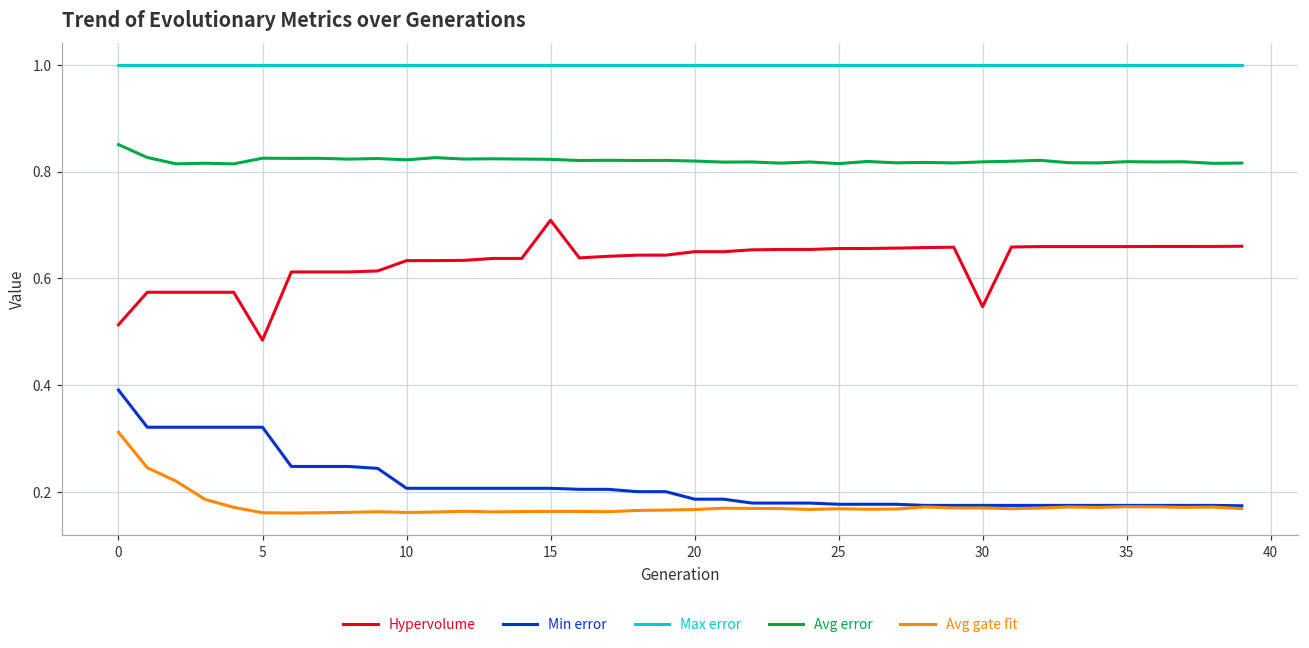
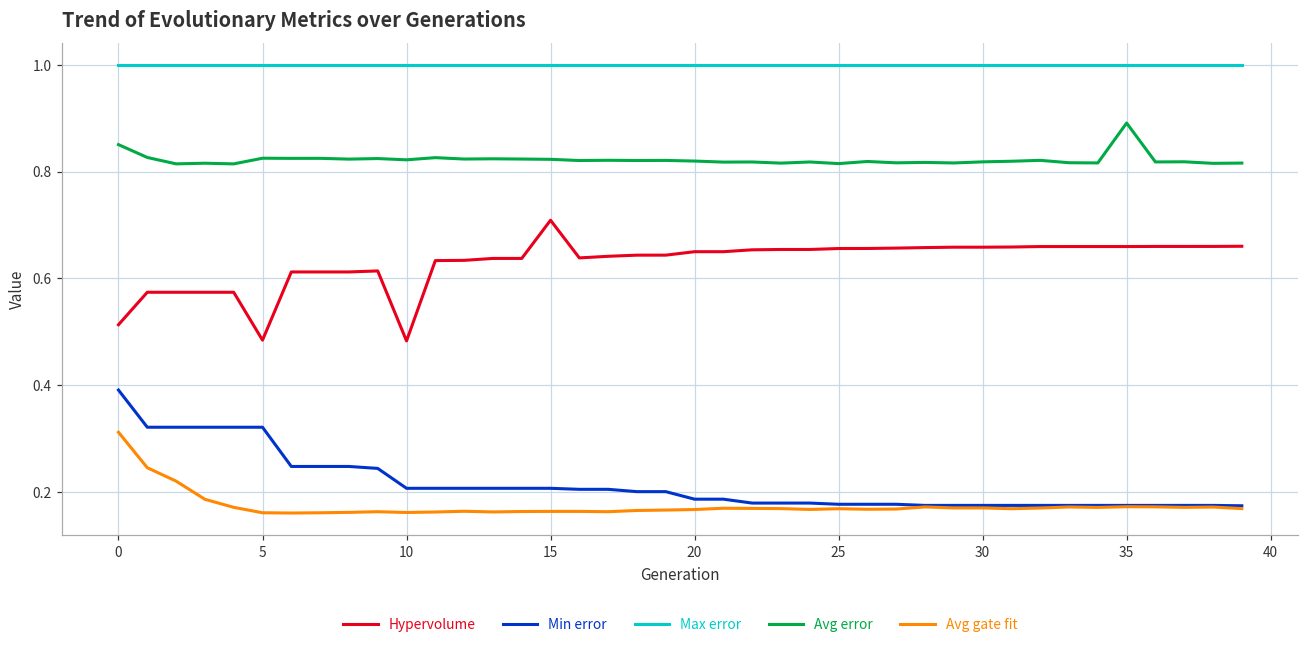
Hypervolume, 10: 0.63 -> 0.48
Hypervolume, 30: 0.55 -> 0.66
Avg error, 35: 0.82 -> 0.89
